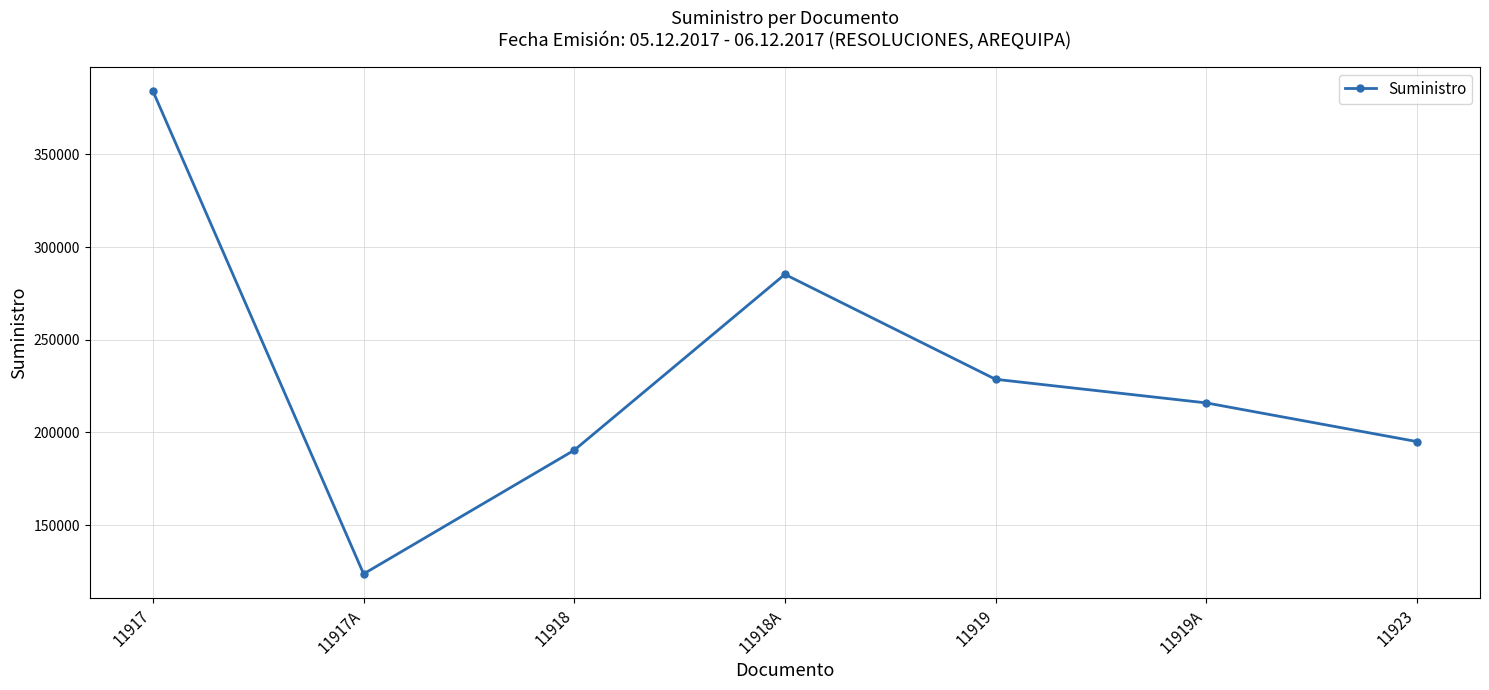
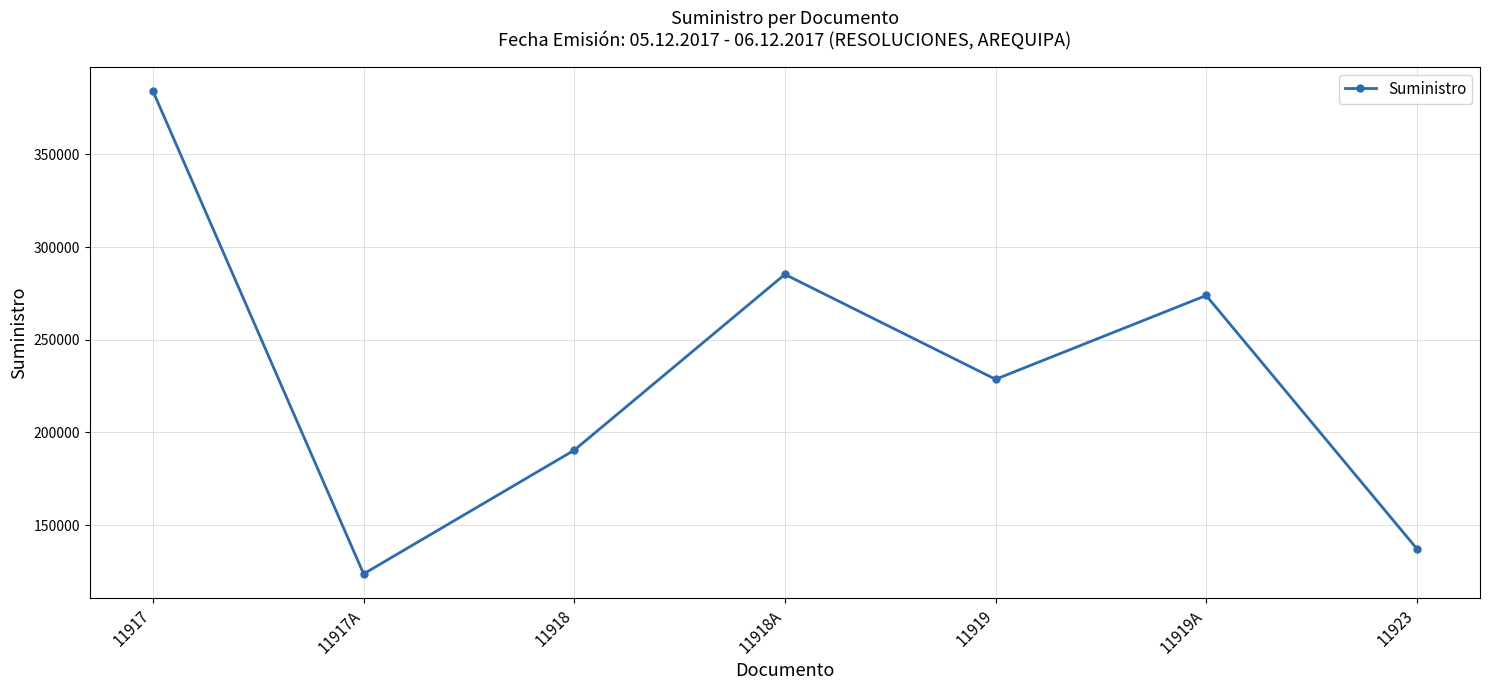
11919A: 216000 -> 274000
11923: 195000 -> 137000
